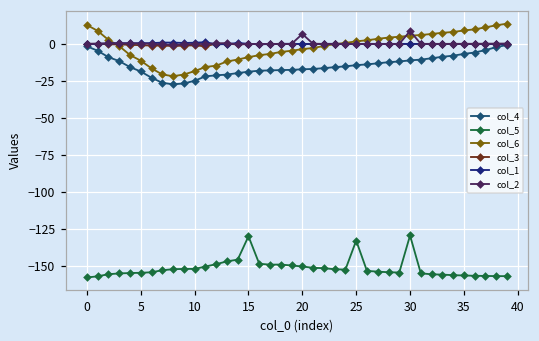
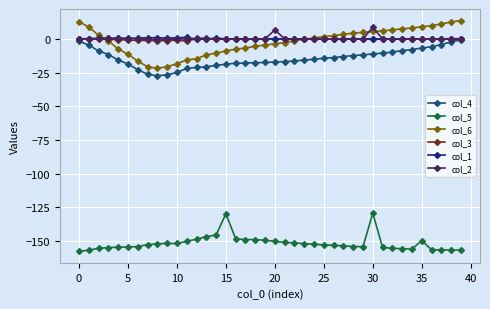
col_5, 25: -133 -> -153
col_5, 35: -156 -> -150
